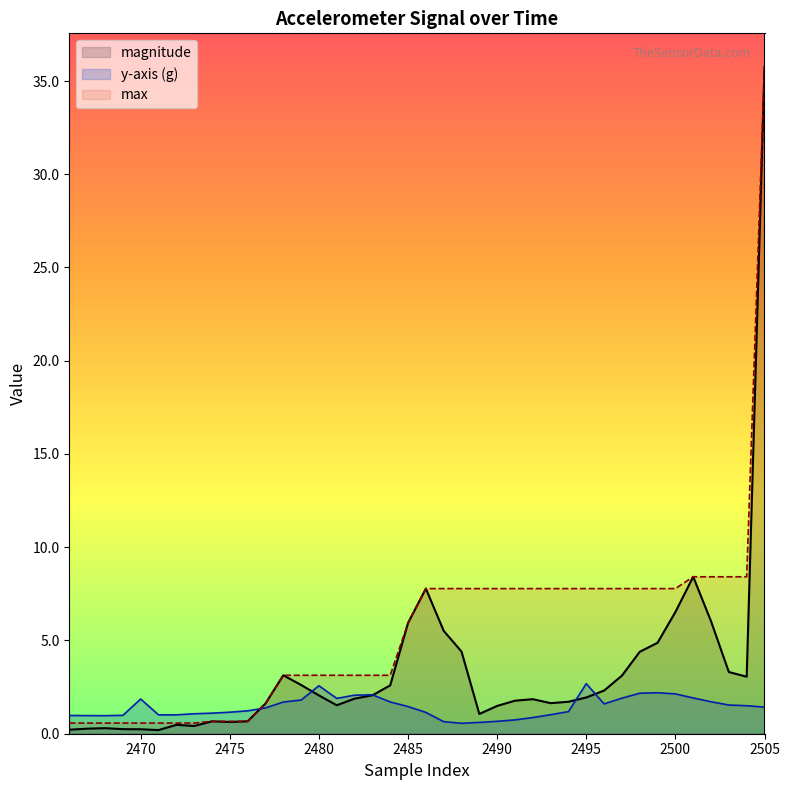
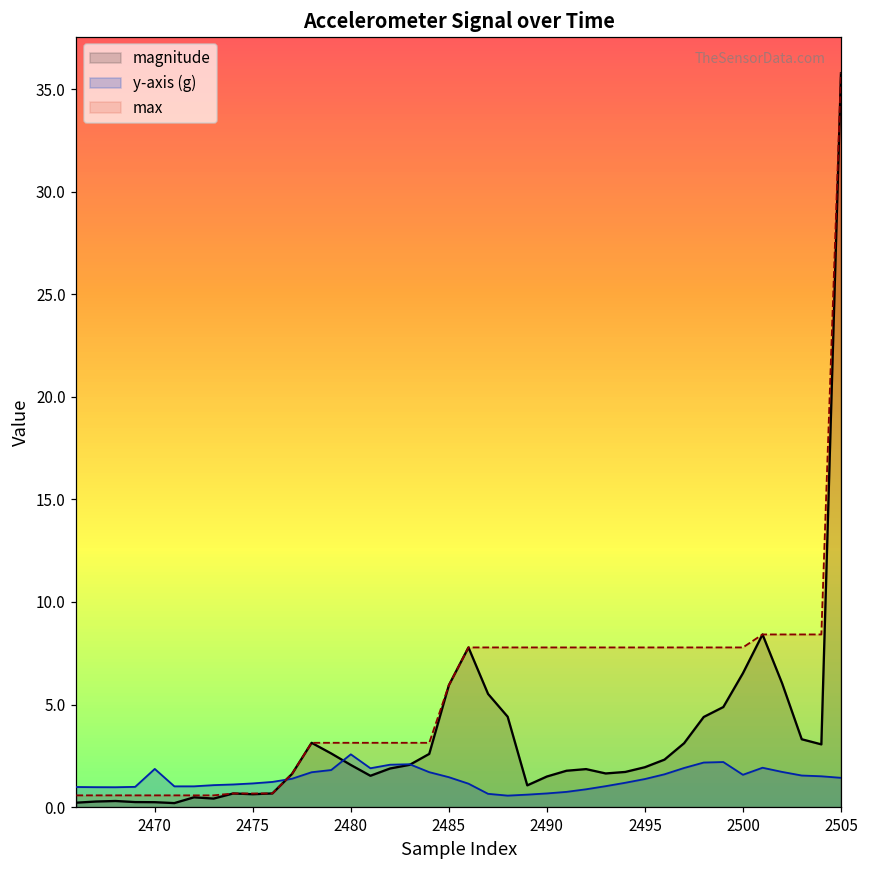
y-axis (g), 2495: 2.7 -> 1.4
y-axis (g), 2500: 2.1 -> 1.6
